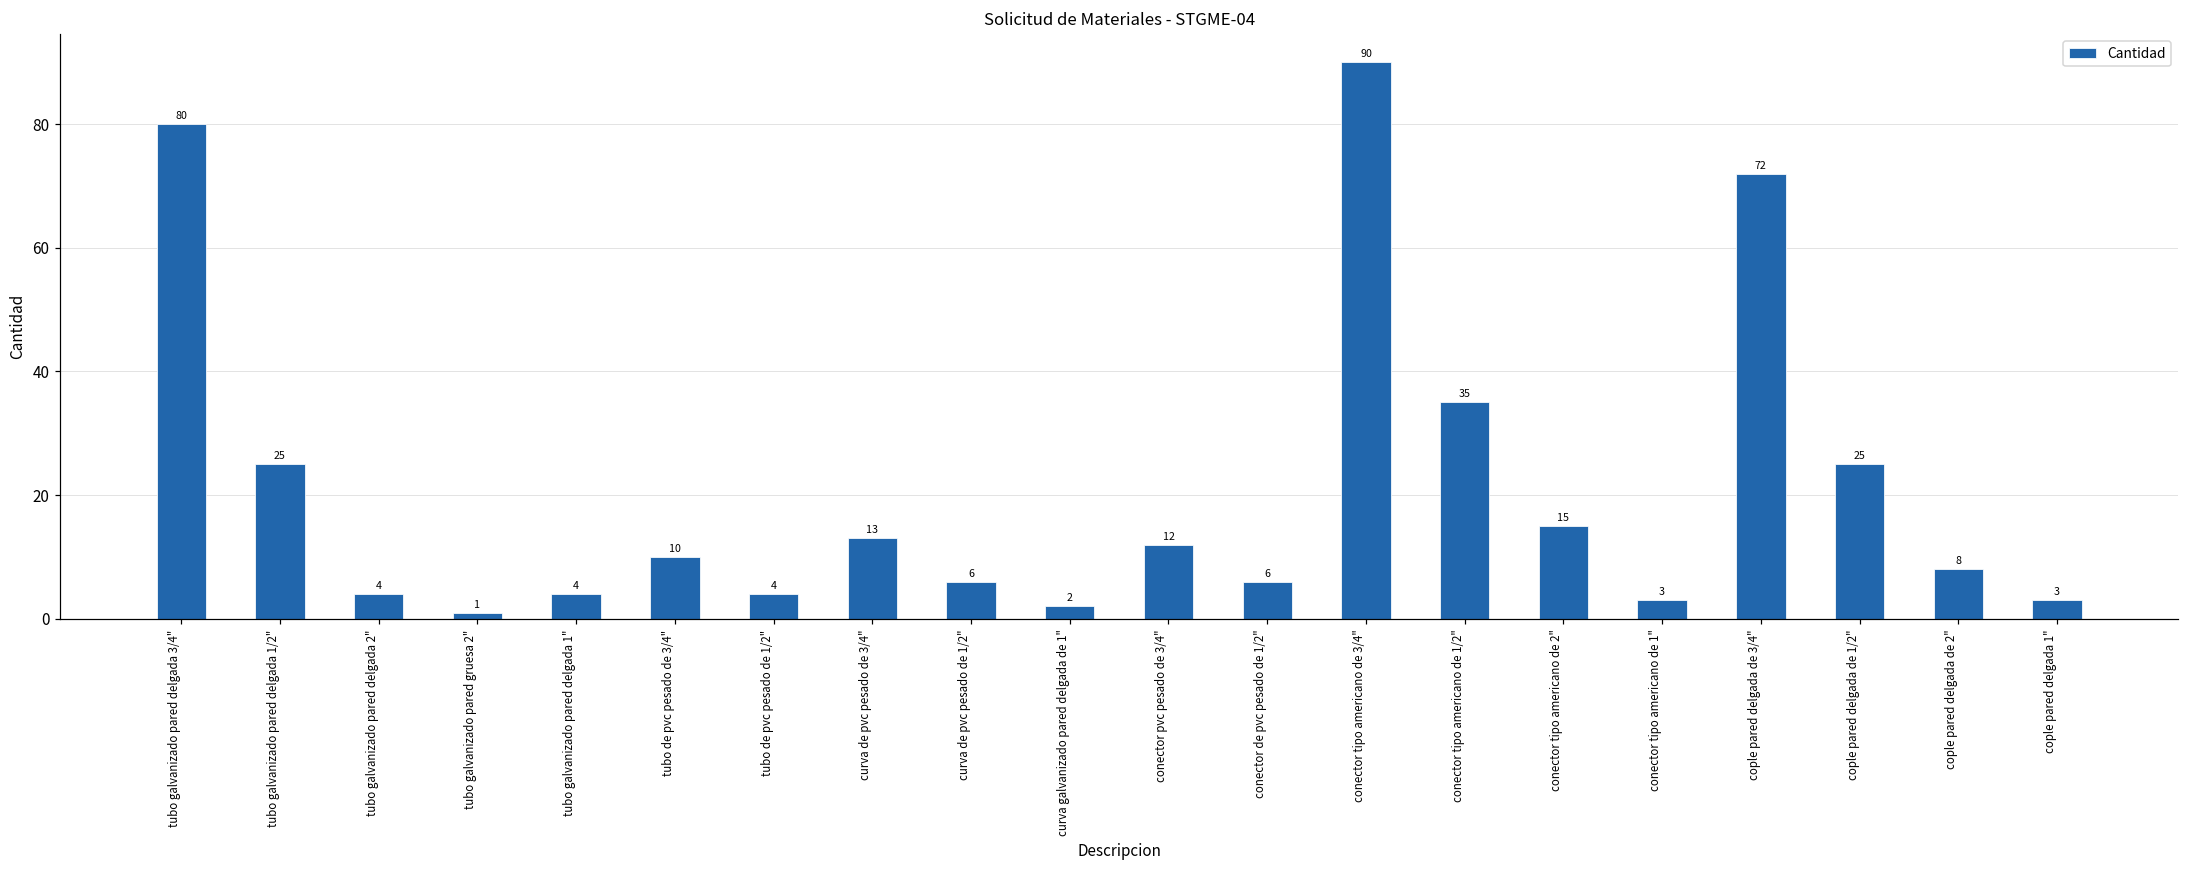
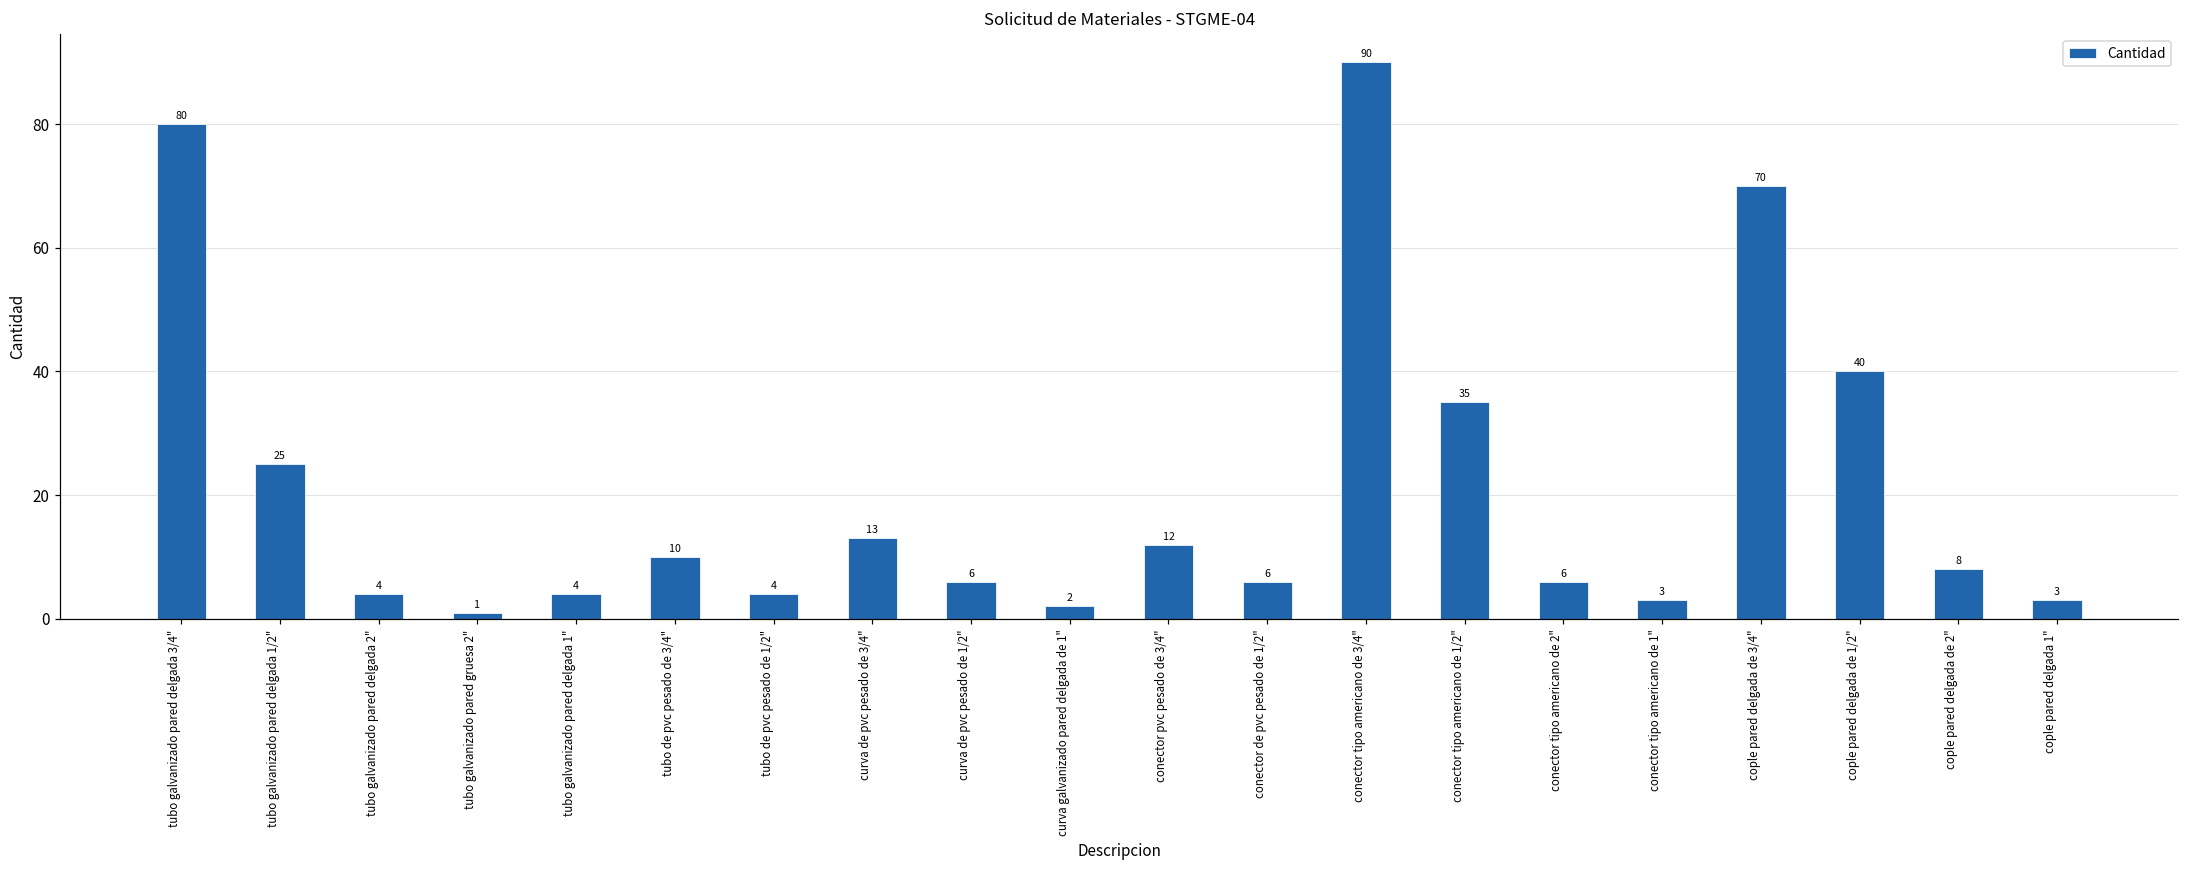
conector tipo americano de 2": 15 -> 6
cople pared delgada de 3/4": 72 -> 70
cople pared delgada de 1/2": 25 -> 40
